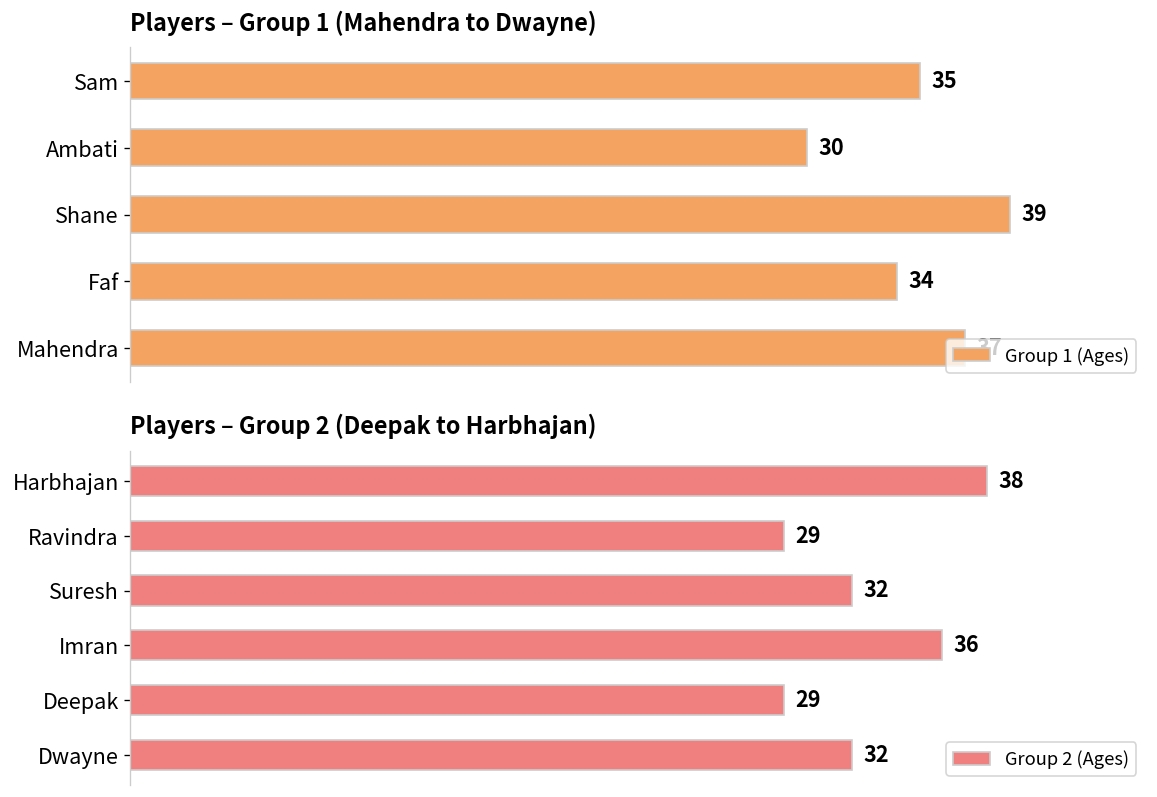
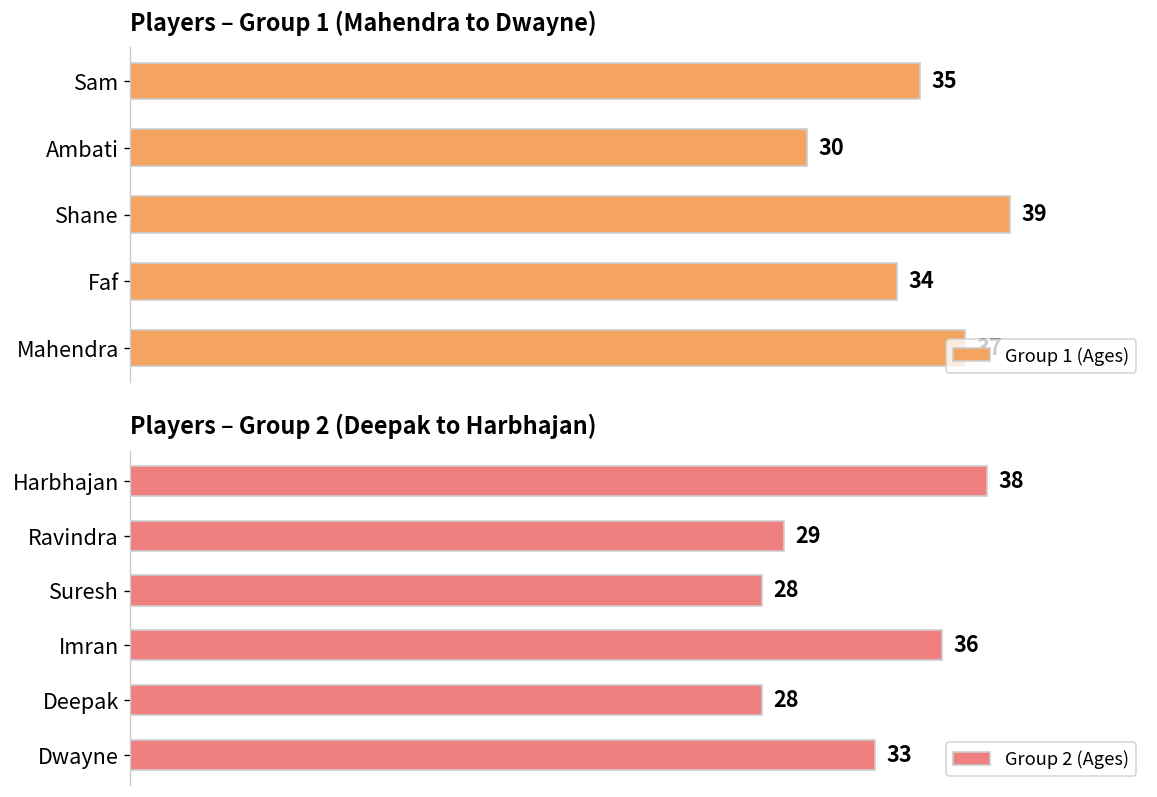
Players – Group 2 (Deepak to Harbhajan), Suresh: 32 -> 28
Players – Group 2 (Deepak to Harbhajan), Deepak: 29 -> 28
Players – Group 2 (Deepak to Harbhajan), Dwayne: 32 -> 33
